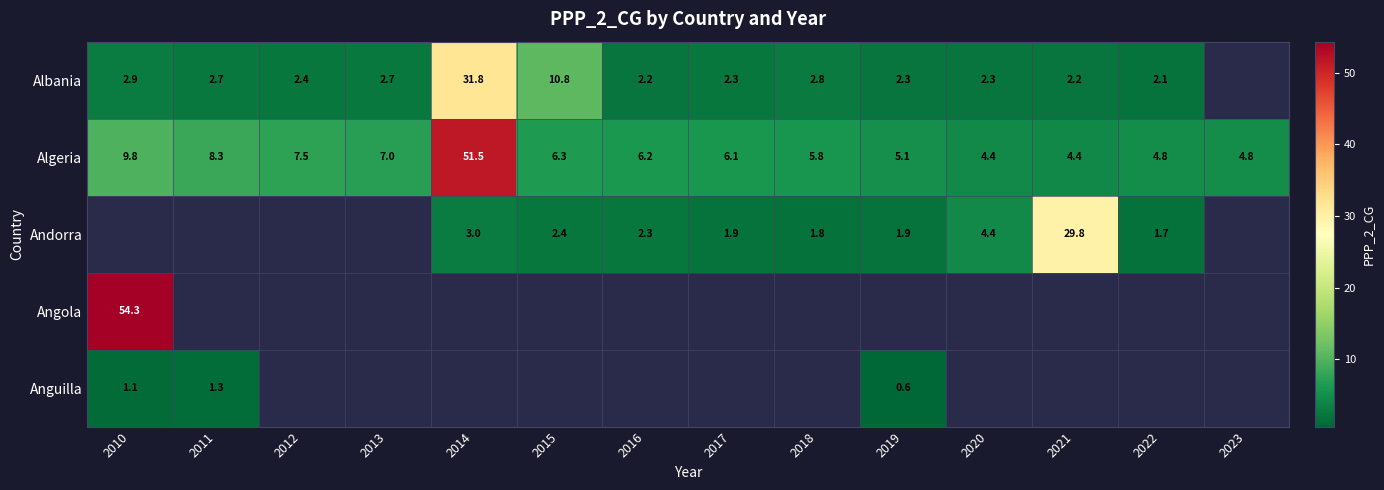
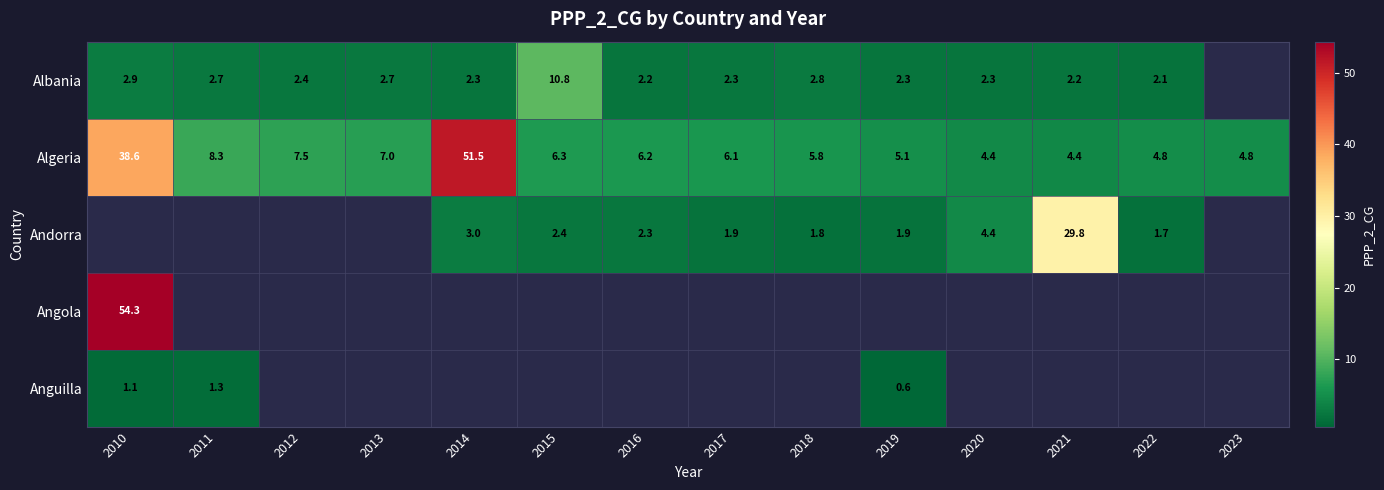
Albania, 2014: 31.8 -> 2.3
Algeria, 2010: 9.8 -> 38.6
